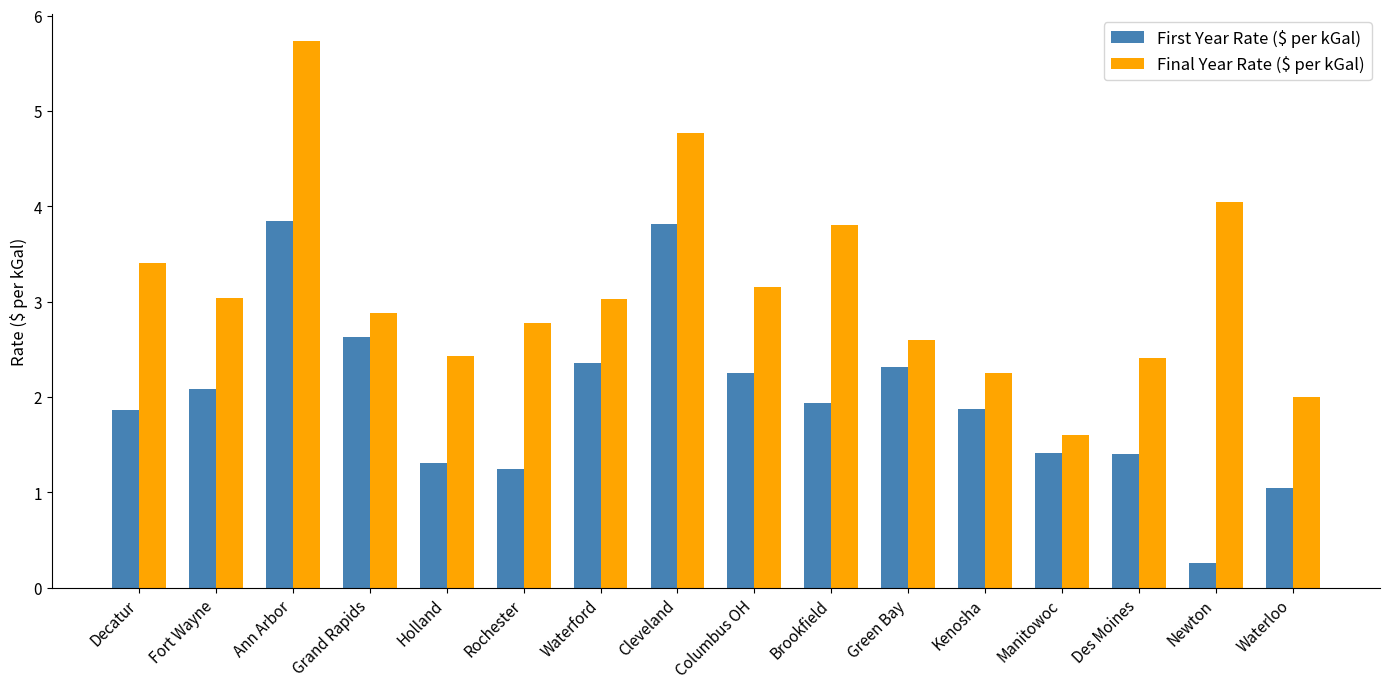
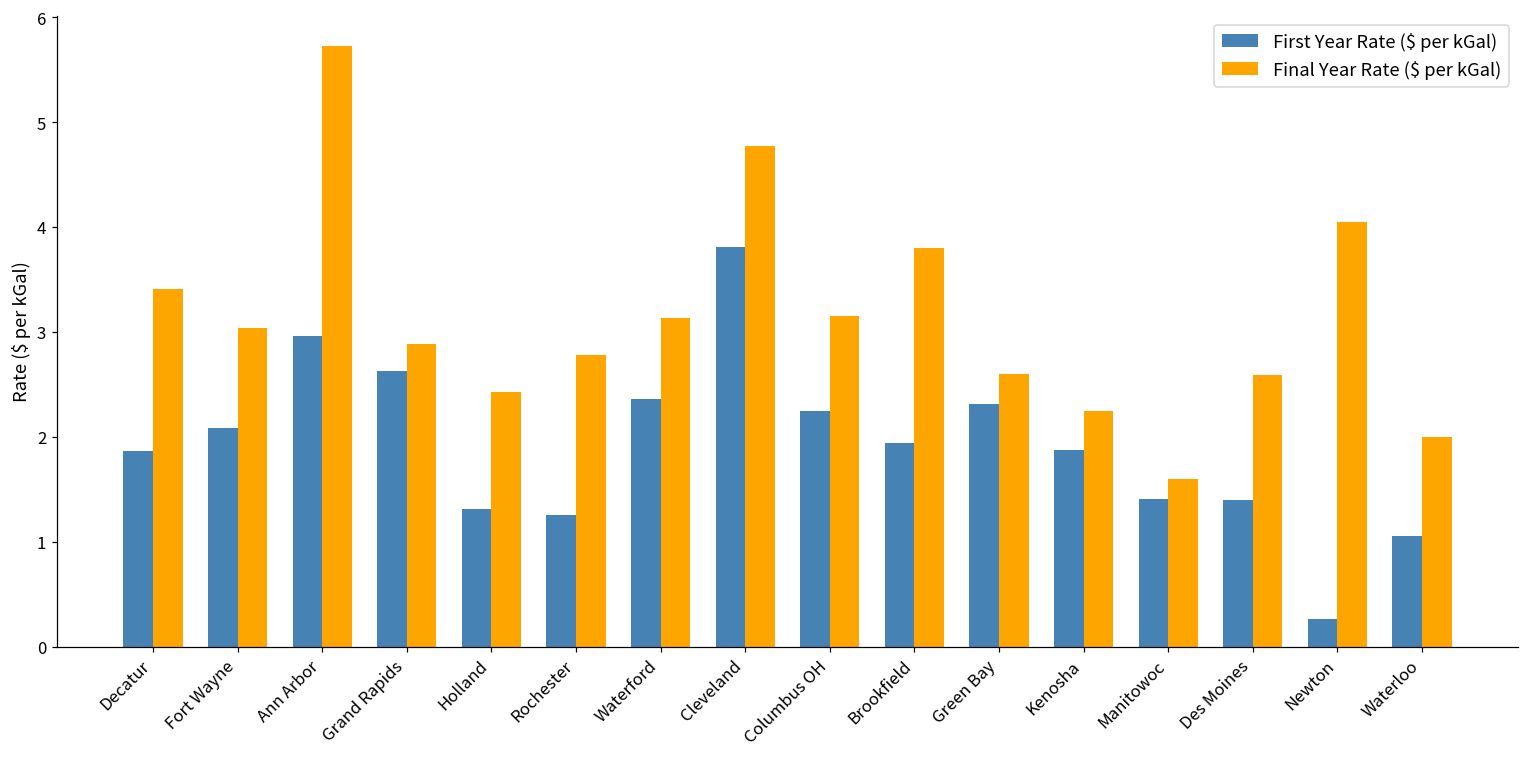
First Year Rate ($ per kGal), Ann Arbor: 3.9 -> 3.0
Final Year Rate ($ per kGal), Waterford: 3.0 -> 3.1
Final Year Rate ($ per kGal), Des Moines: 2.4 -> 2.6
